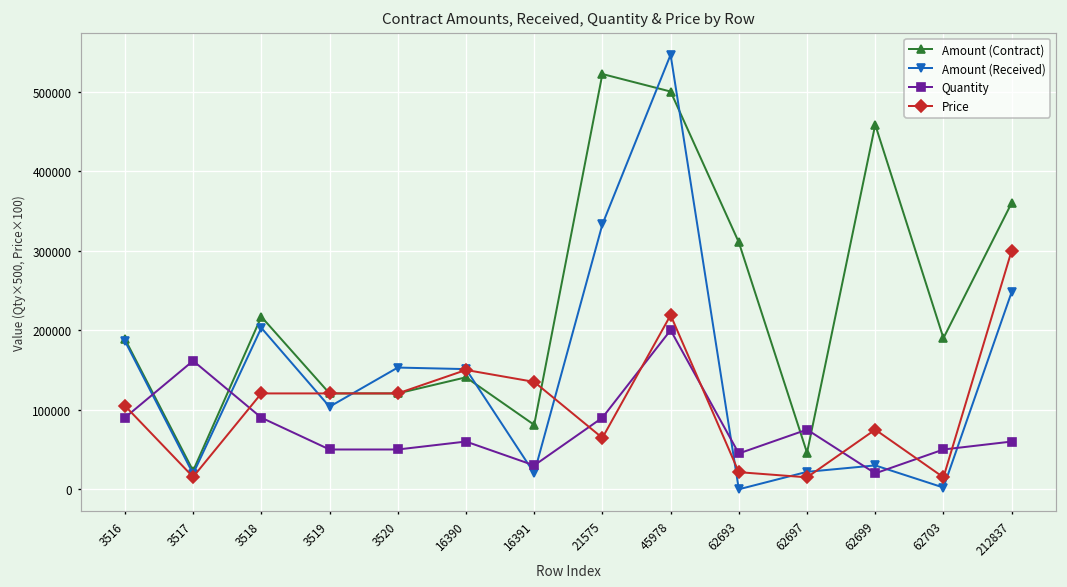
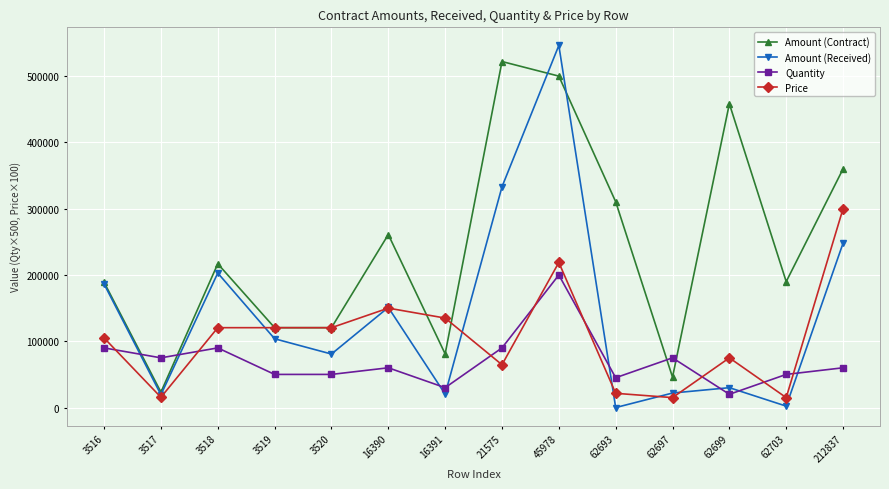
Quantity, 3517: 160000 -> 80000
Amount (Received), 3520: 150000 -> 80000
Amount (Contract), 16390: 140000 -> 260000
